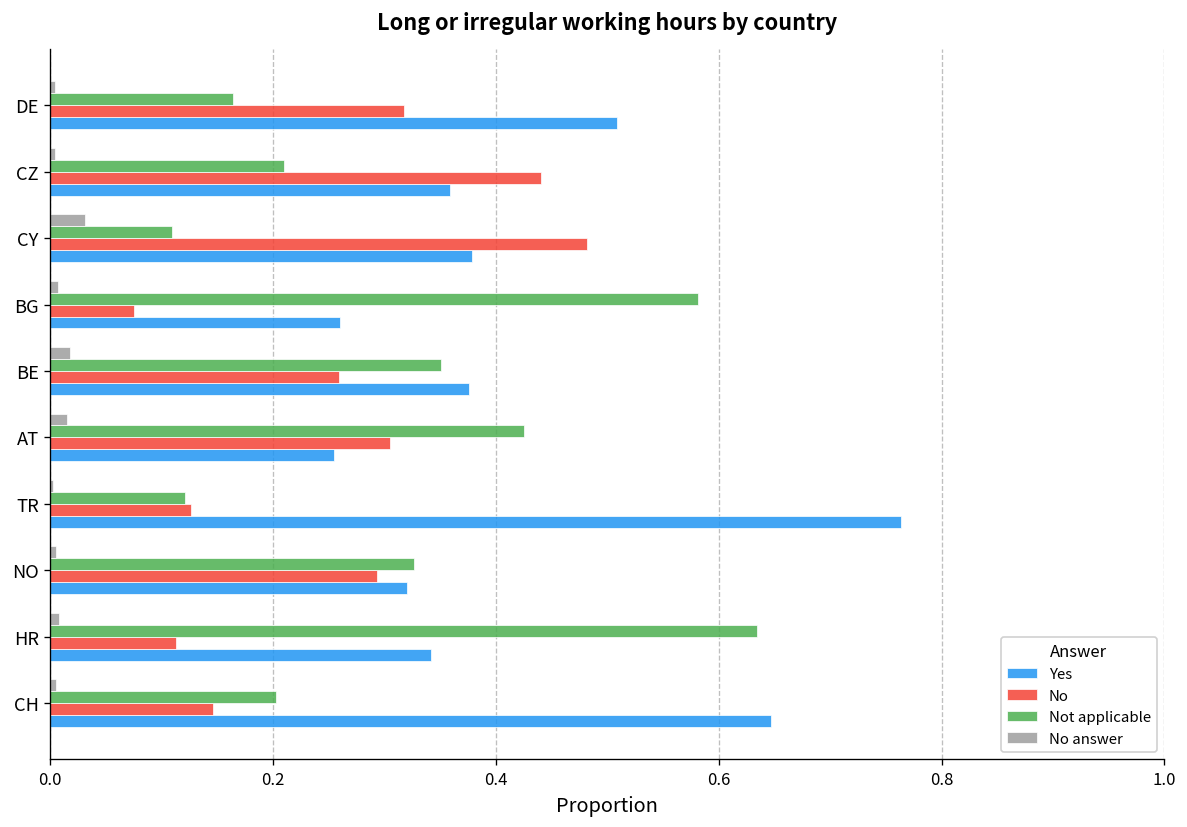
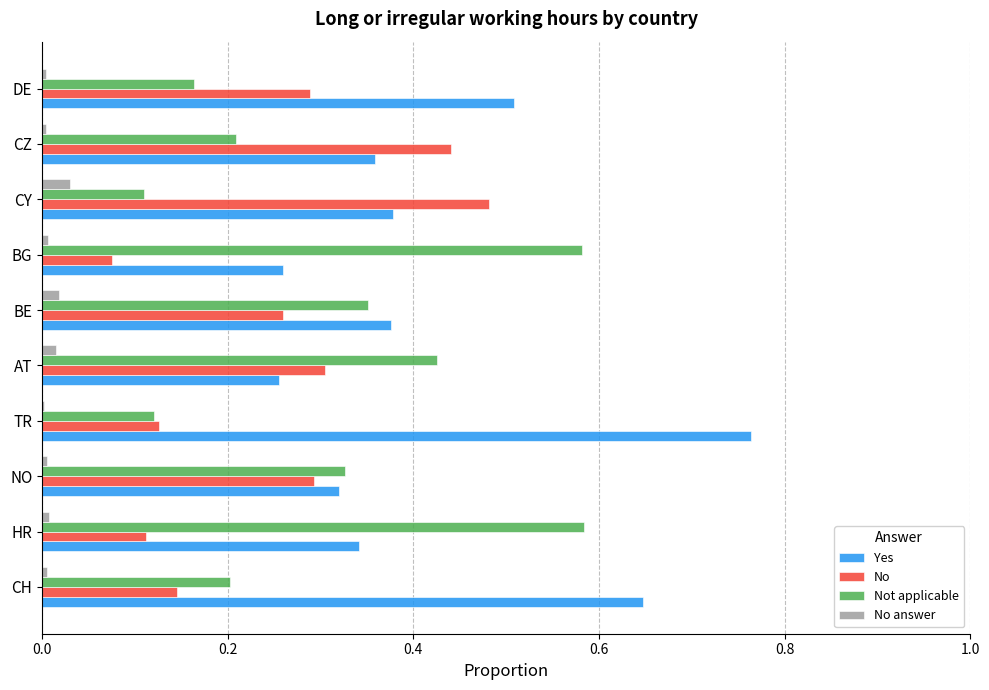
No, DE: 0.32 -> 0.29
Not applicable, HR: 0.63 -> 0.58
